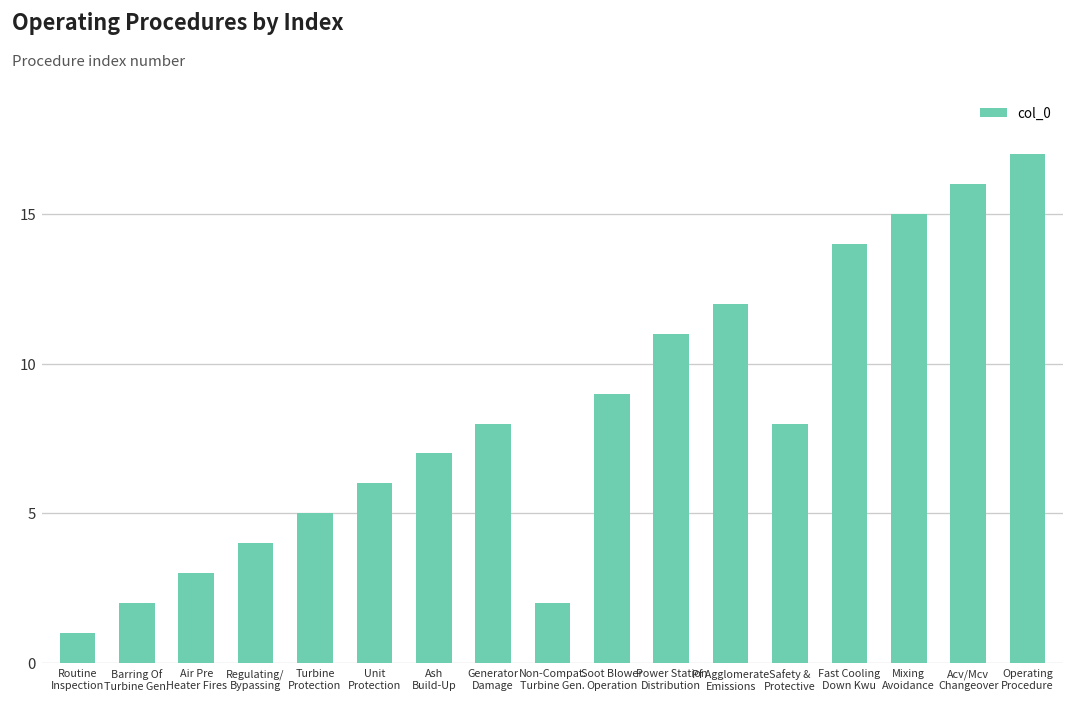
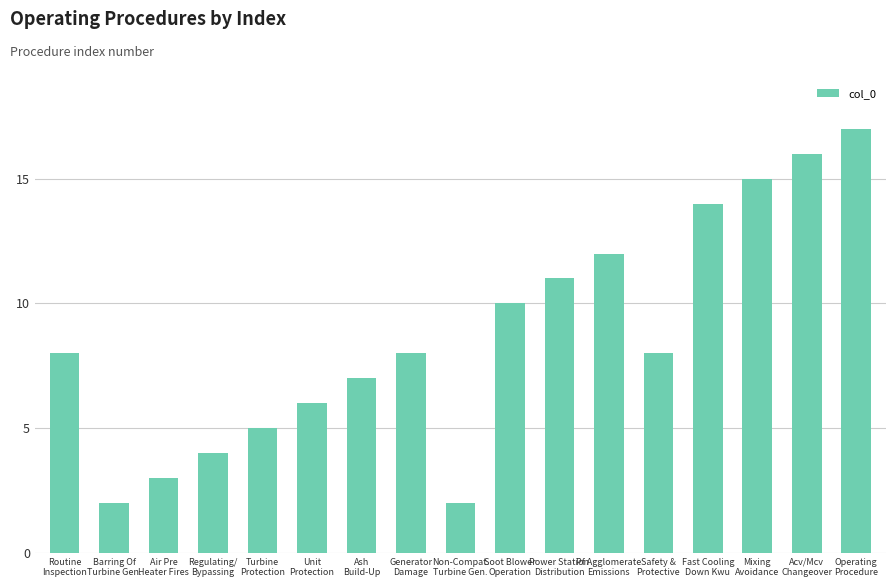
Routine Inspection: 1 -> 8
Soot Blower Operation: 9 -> 10
